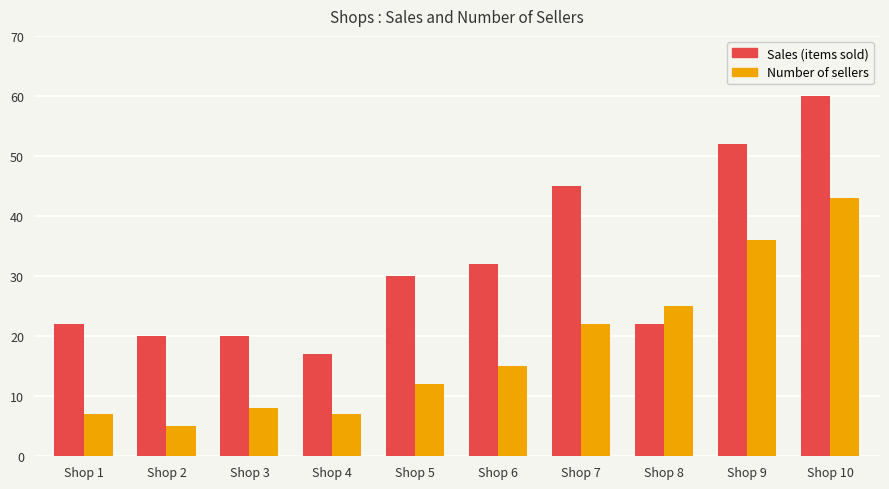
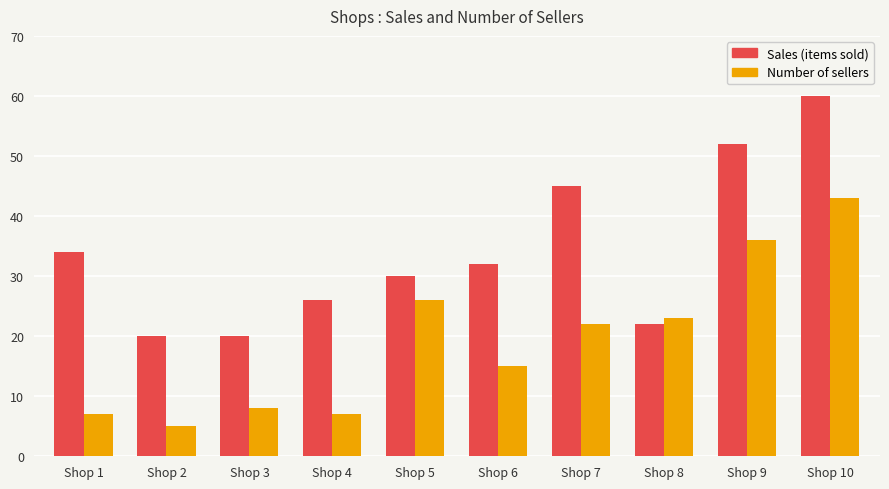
Sales (items sold), Shop 1: 22 -> 34
Sales (items sold), Shop 4: 17 -> 26
Number of sellers, Shop 5: 12 -> 26
Number of sellers, Shop 8: 25 -> 23
